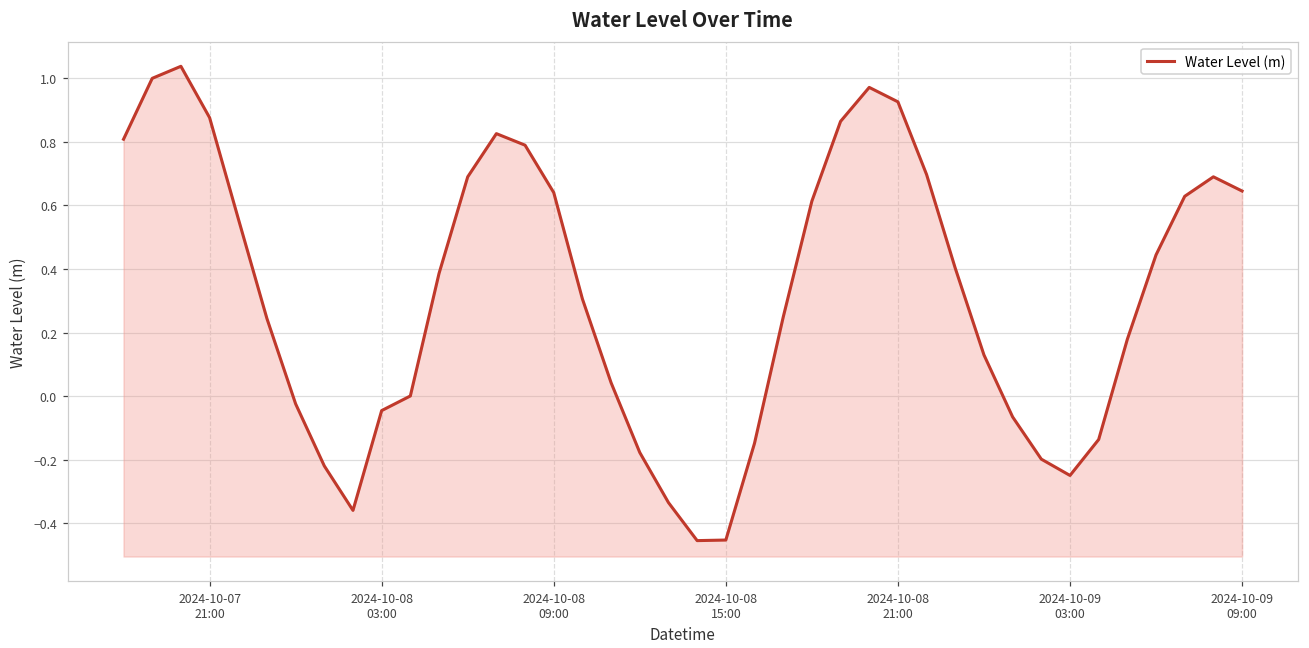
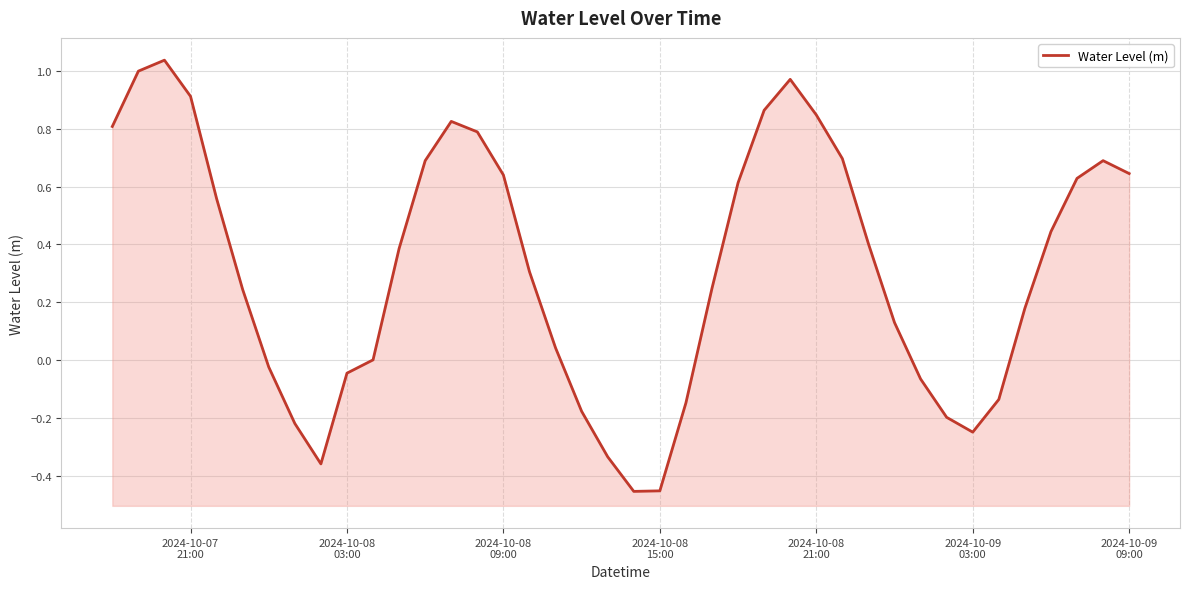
2024-10-07 21:00: 0.88 -> 0.91
2024-10-08 21:00: 0.93 -> 0.85
